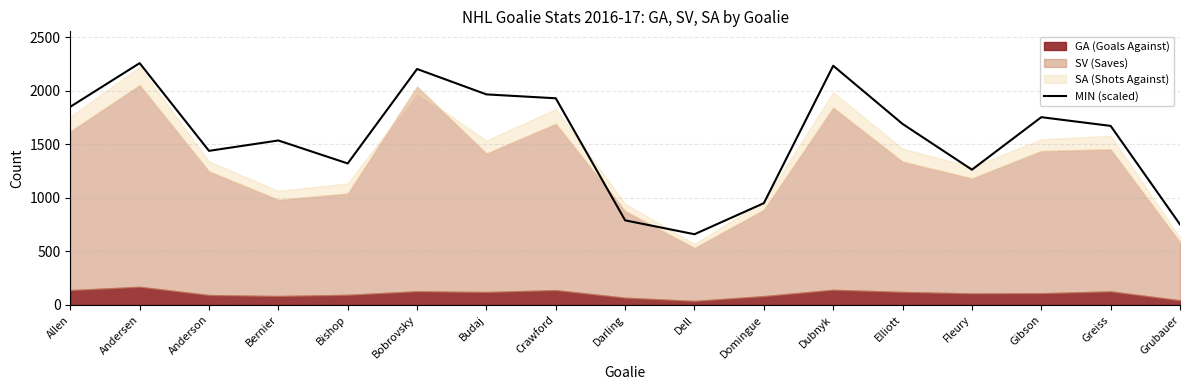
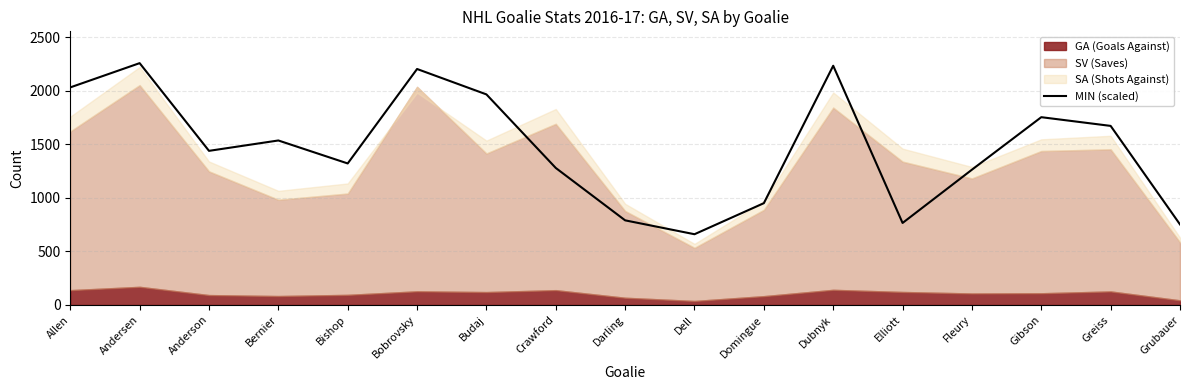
MIN (scaled), Allen: 1850 -> 2030
MIN (scaled), Crawford: 1930 -> 1280
MIN (scaled), Elliott: 1690 -> 770
